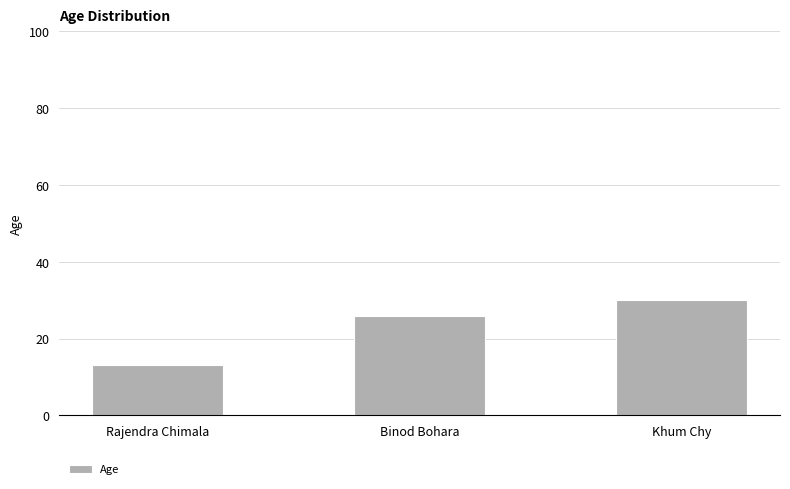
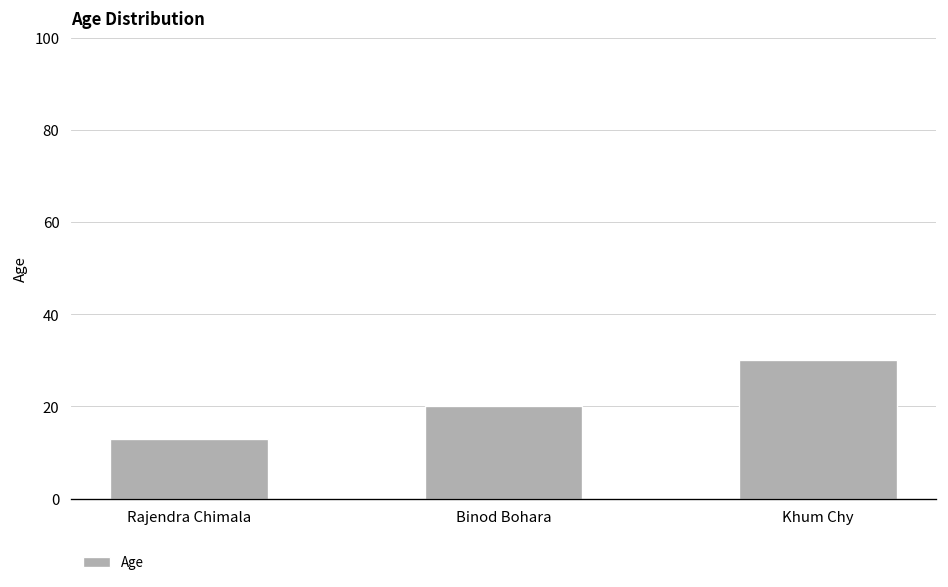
Binod Bohara: 26 -> 20
